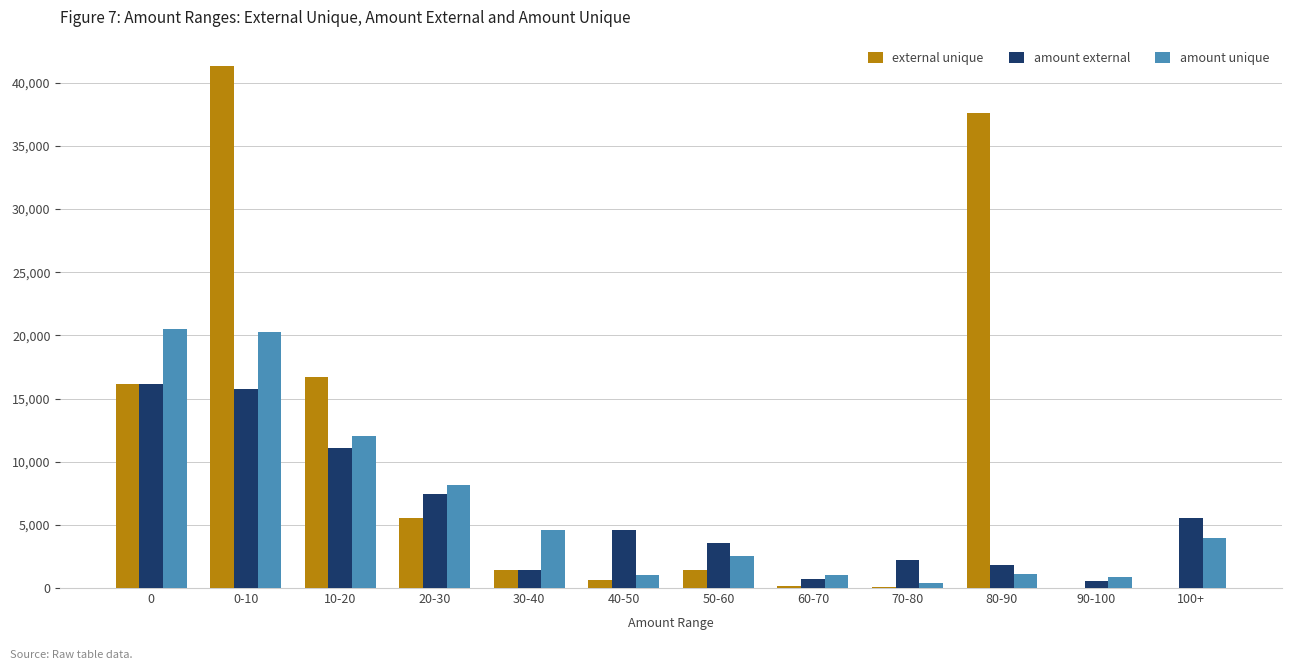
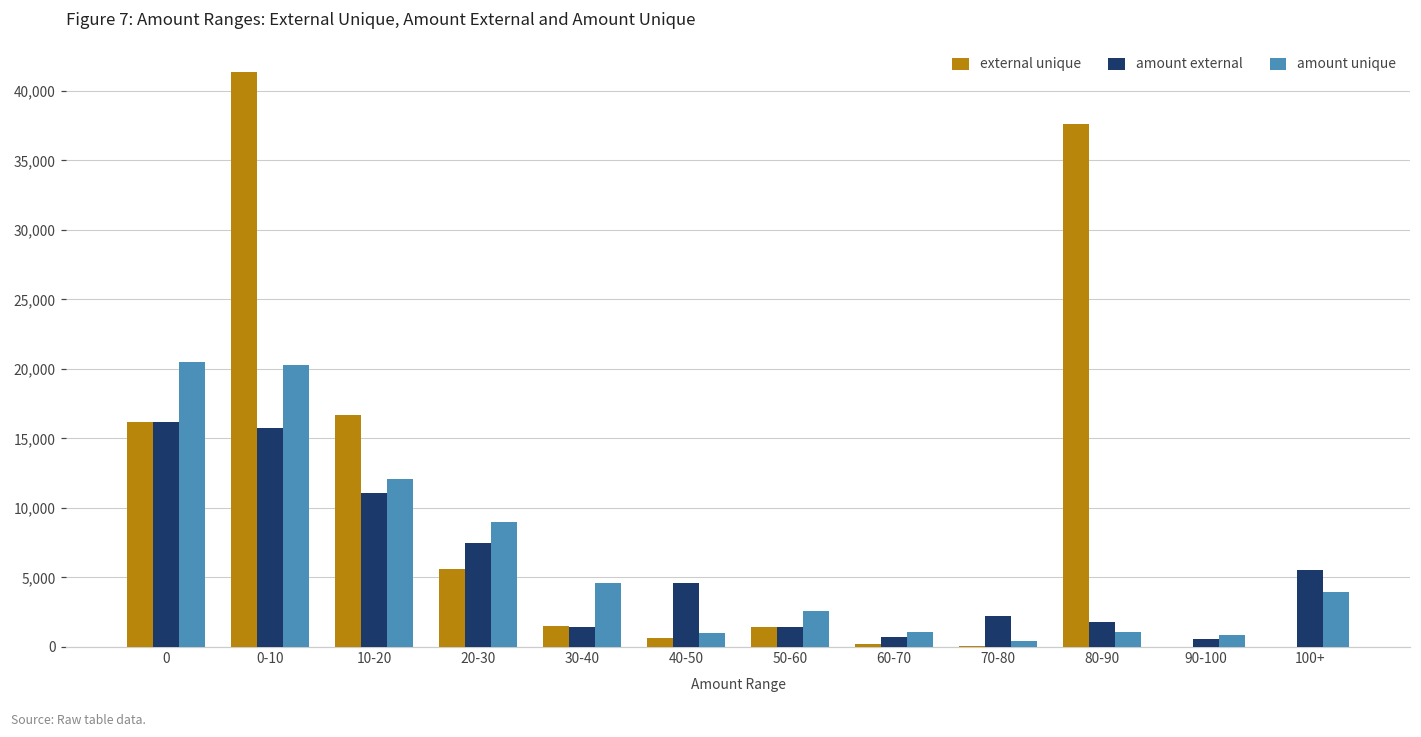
amount unique, 20-30: 8,200 -> 9,000
amount external, 50-60: 3,600 -> 1,400
